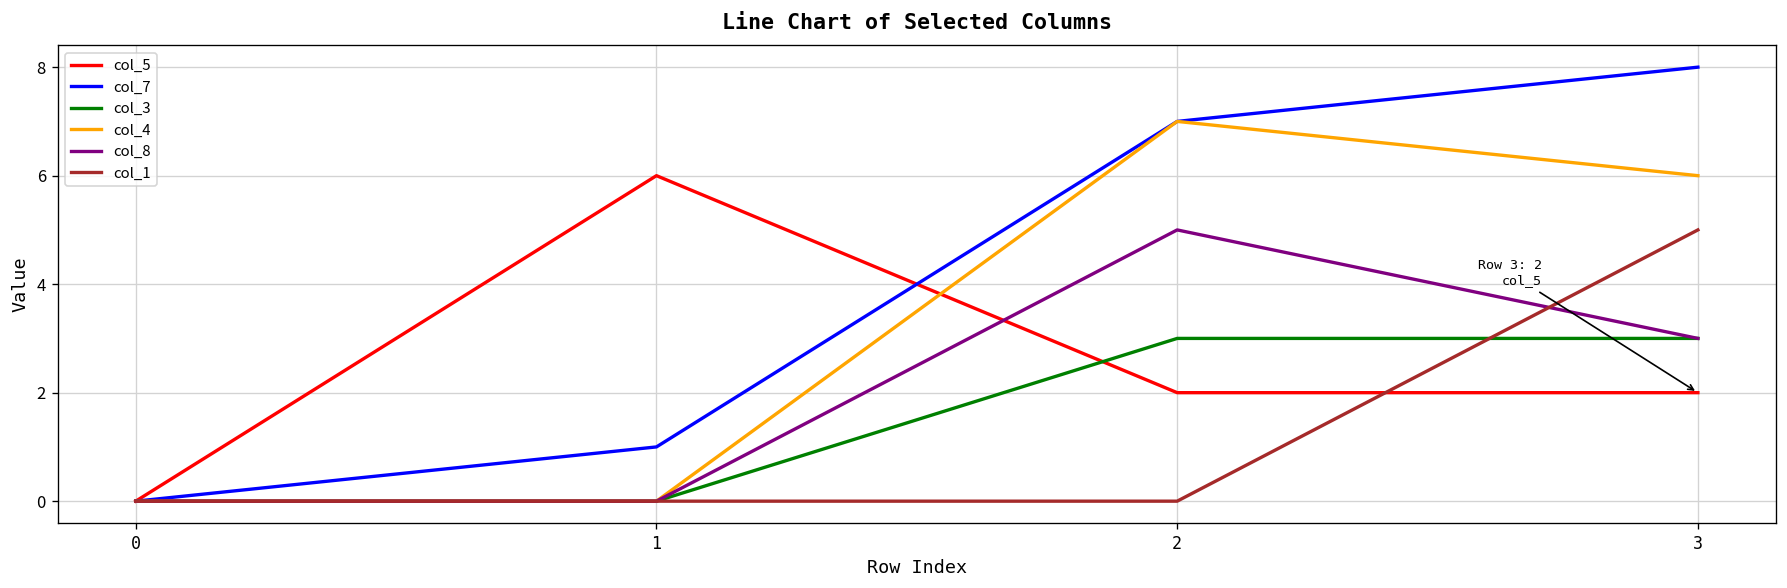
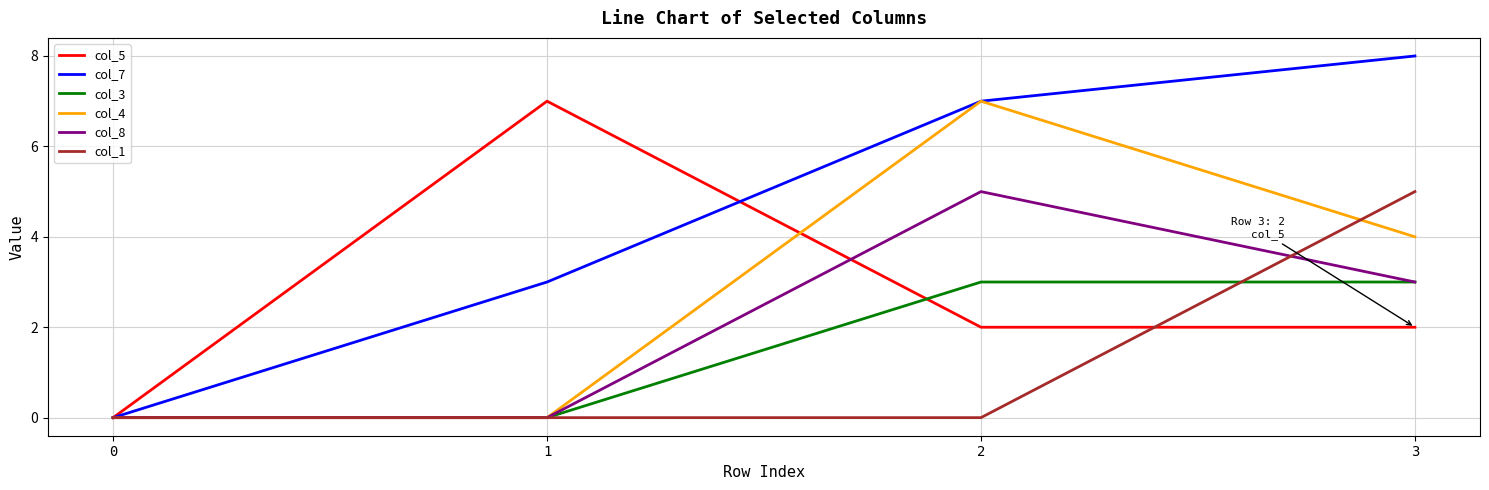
col_5, 1: 6 -> 7
col_7, 1: 1 -> 3
col_4, 3: 6 -> 4
